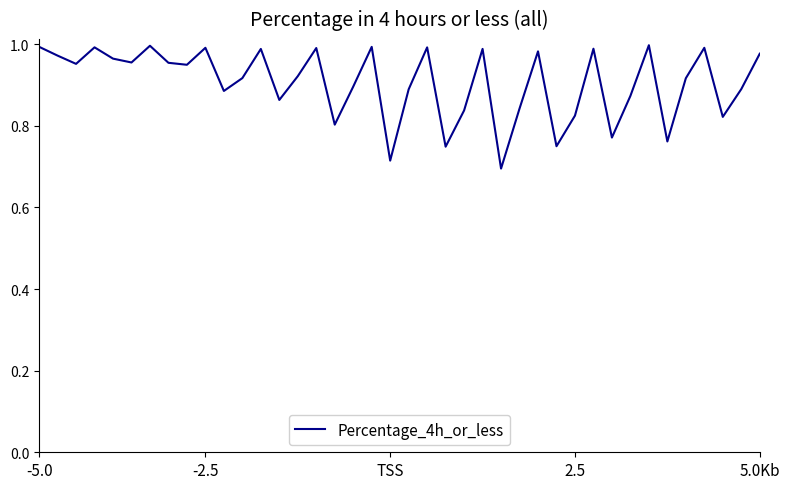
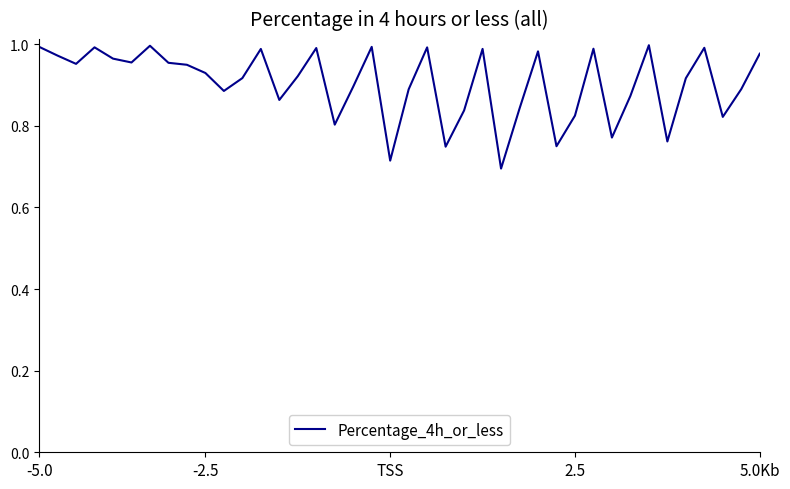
-2.5: 0.99 -> 0.93
